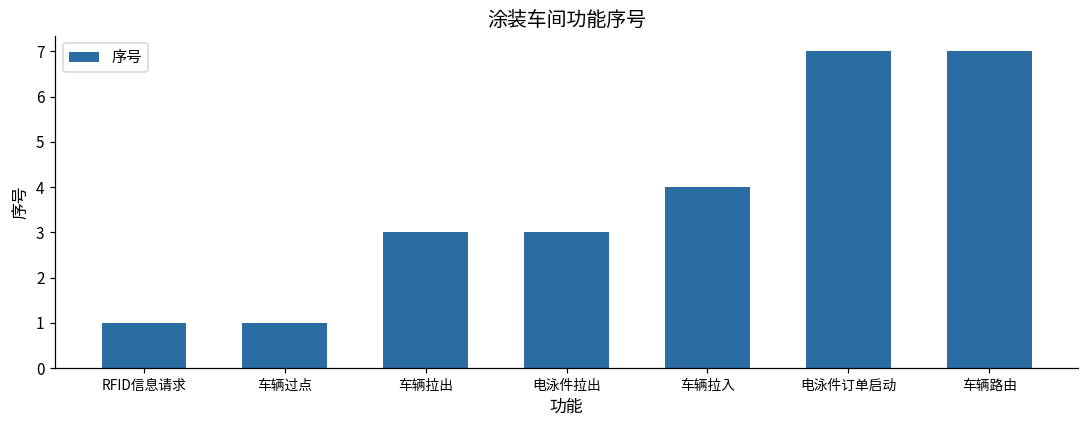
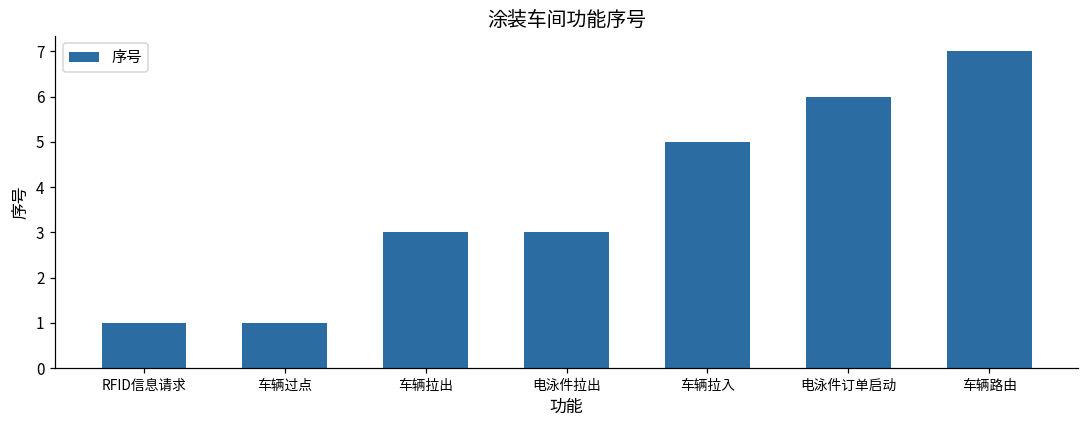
车辆拉入: 4 -> 5
电泳件订单启动: 7 -> 6
